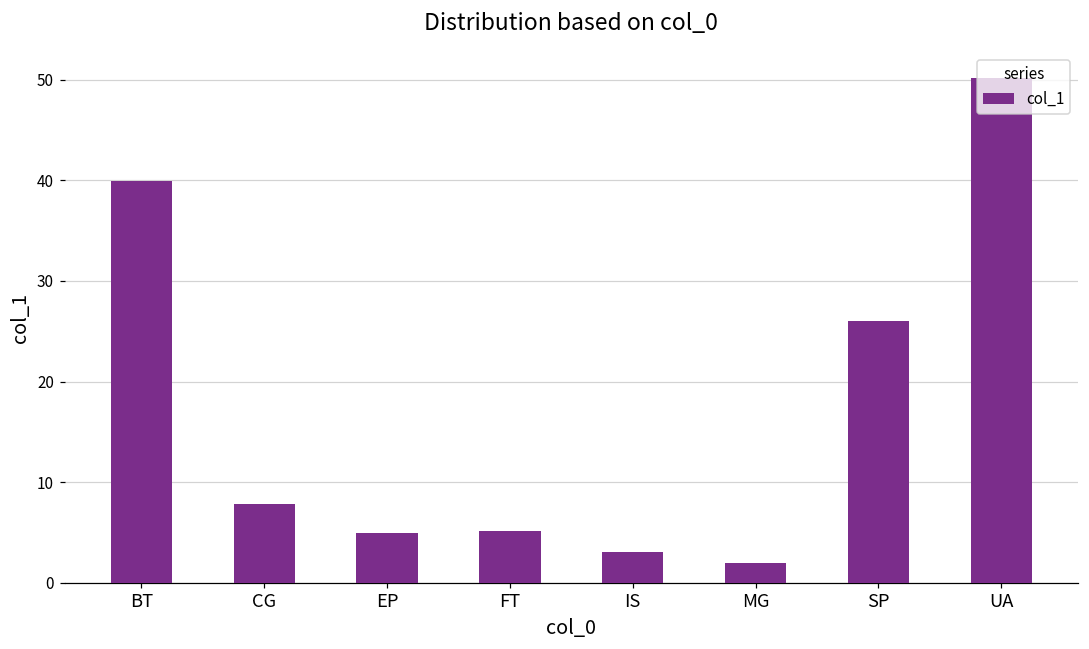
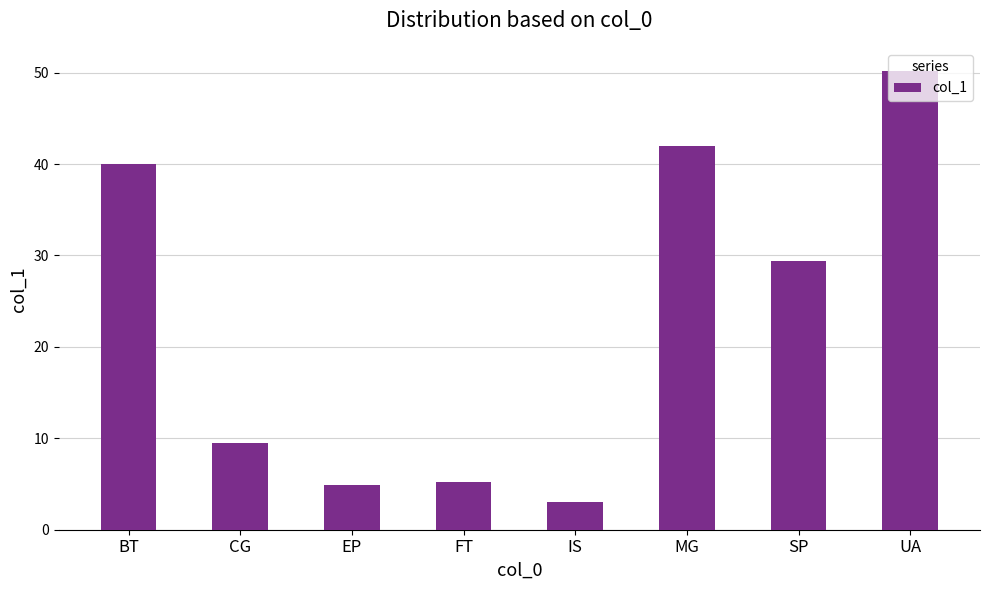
CG: 8 -> 9
MG: 2 -> 42
SP: 26 -> 29
